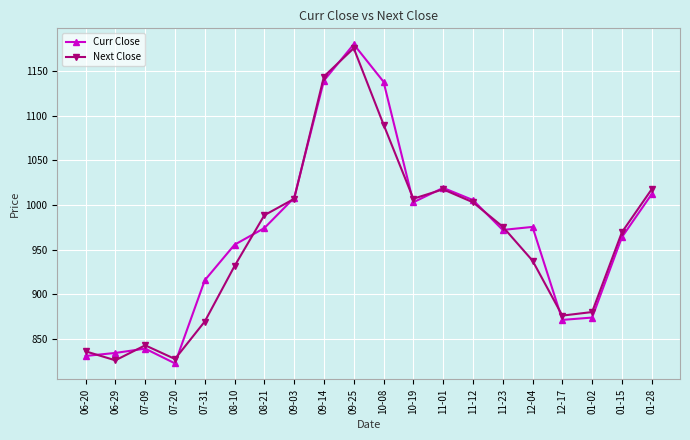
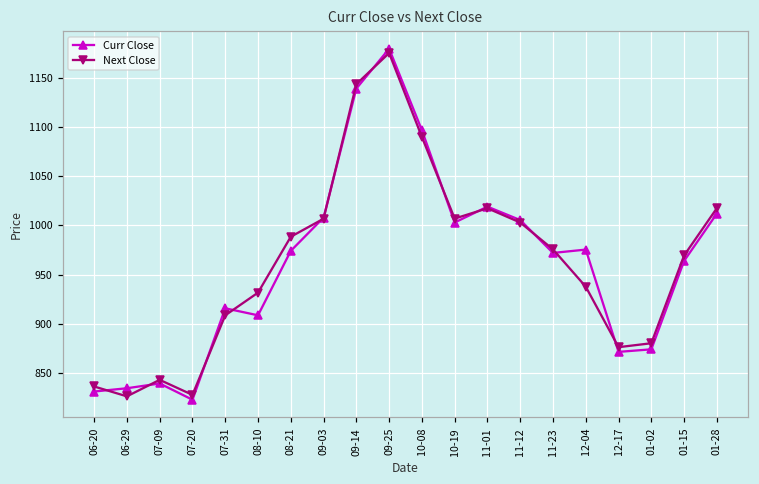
Next Close, 07-31: 870 -> 910
Curr Close, 08-10: 960 -> 910
Curr Close, 10-08: 1140 -> 1100
